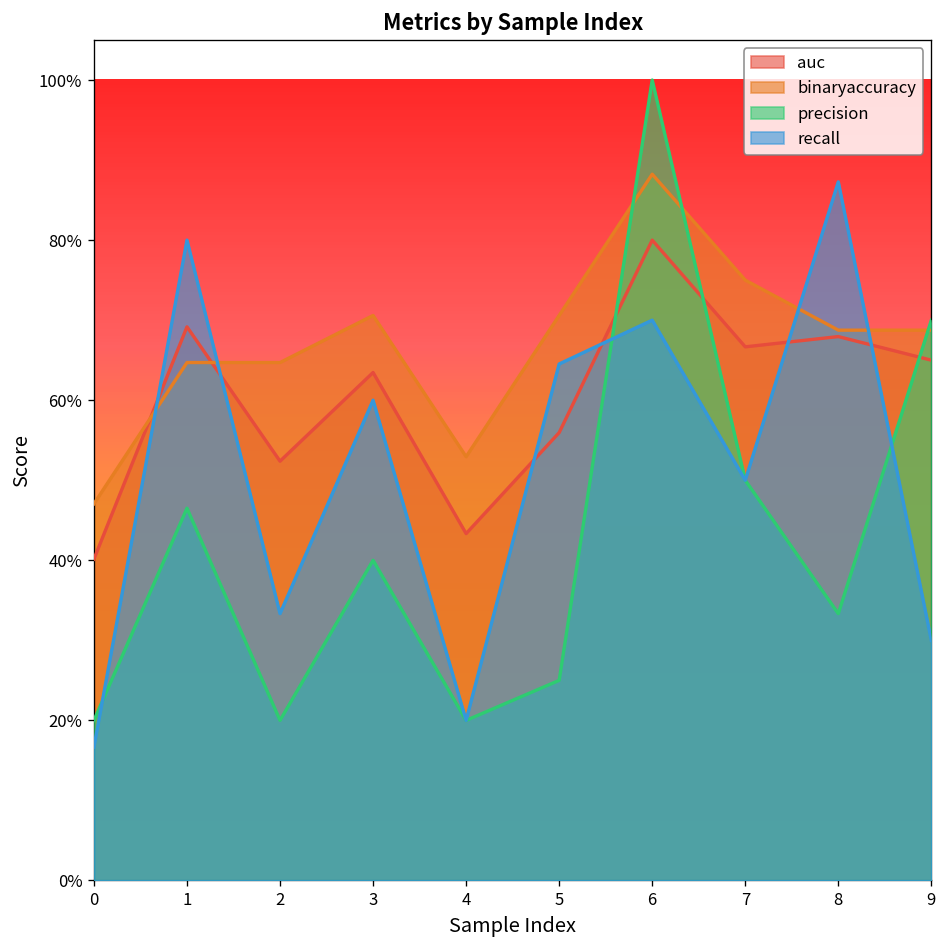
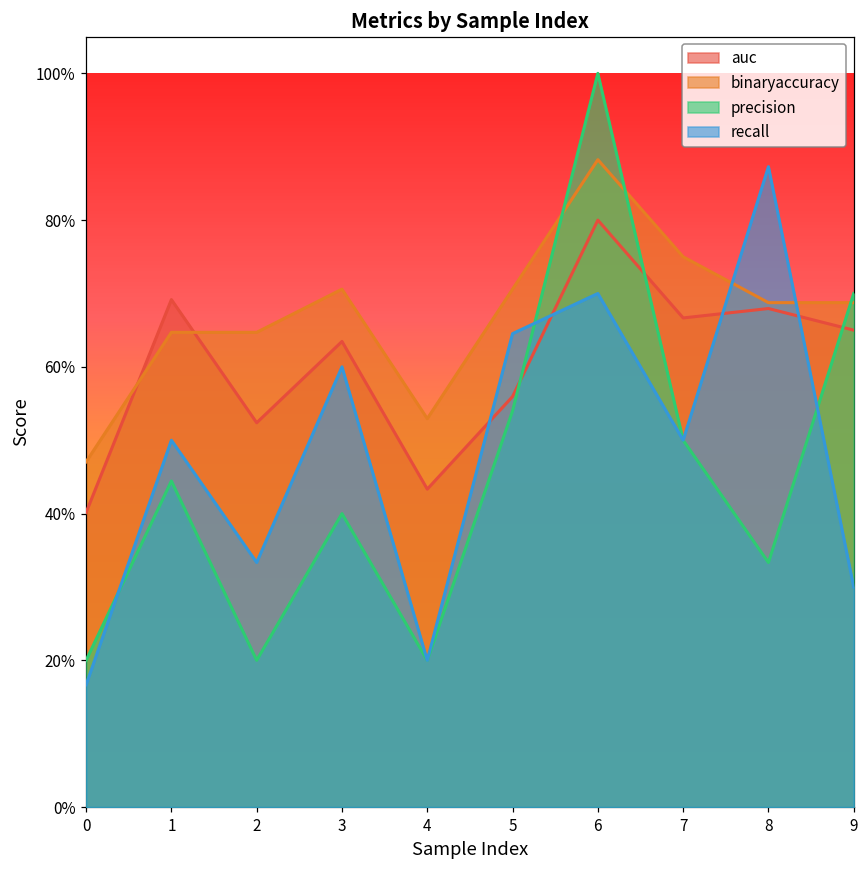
precision, 1: 47% -> 44%
recall, 1: 80% -> 50%
precision, 5: 25% -> 54%
